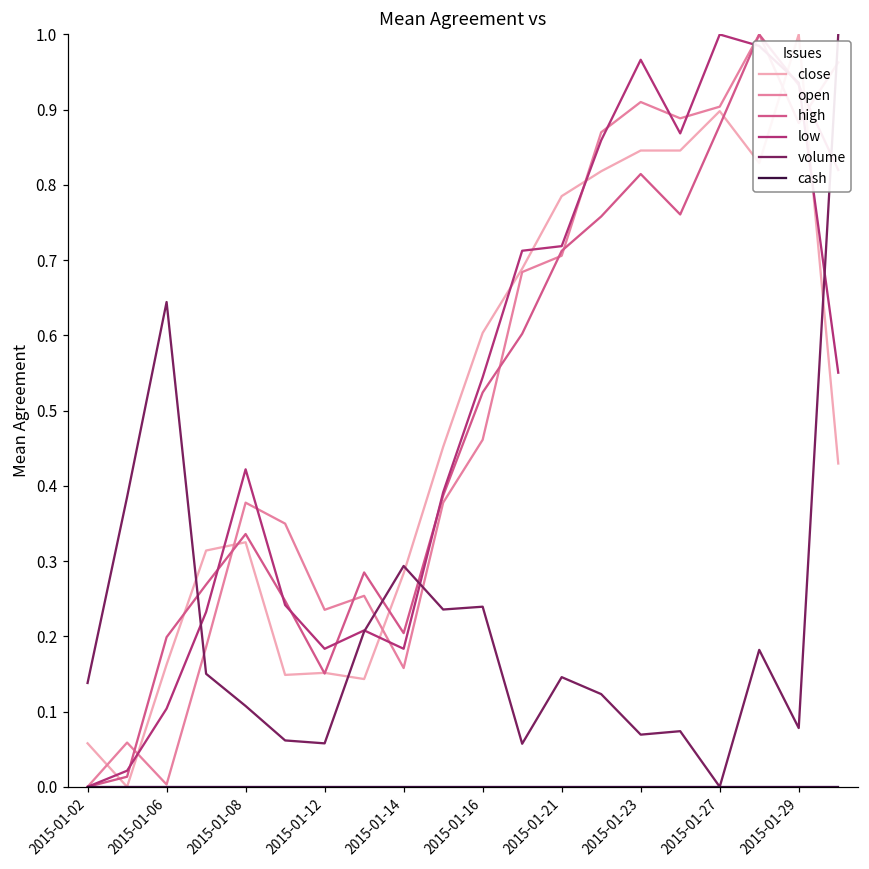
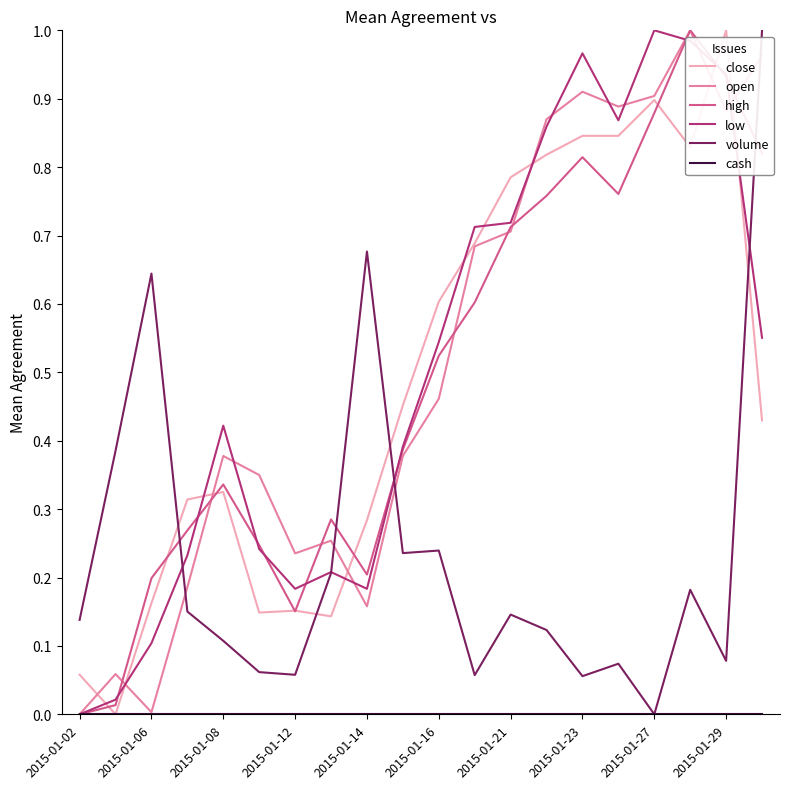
volume, 2015-01-14: 0.29 -> 0.68
volume, 2015-01-23: 0.07 -> 0.06
